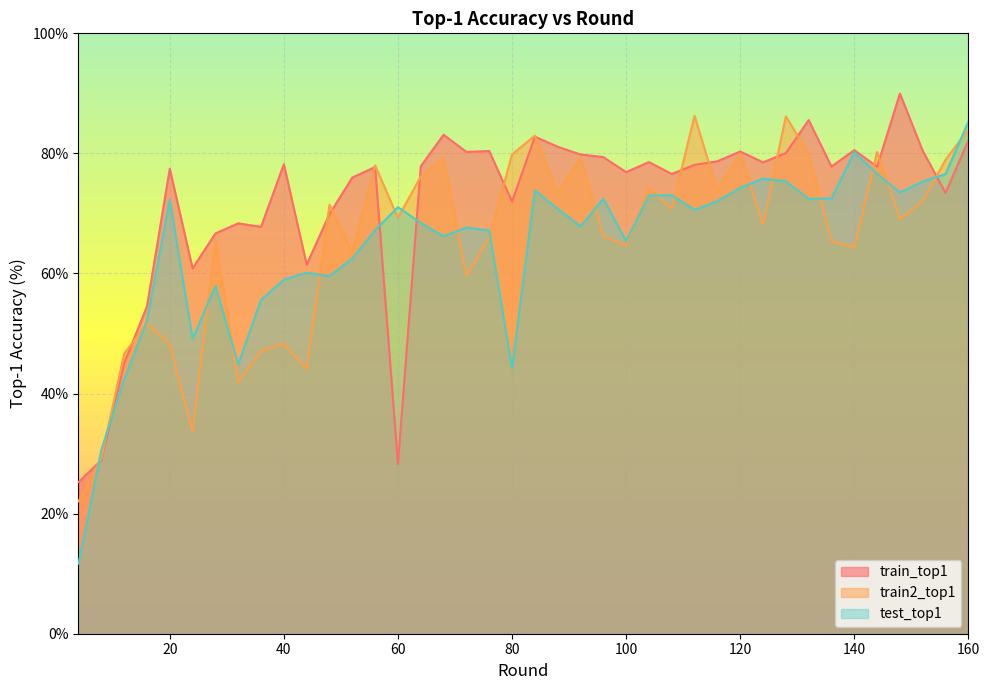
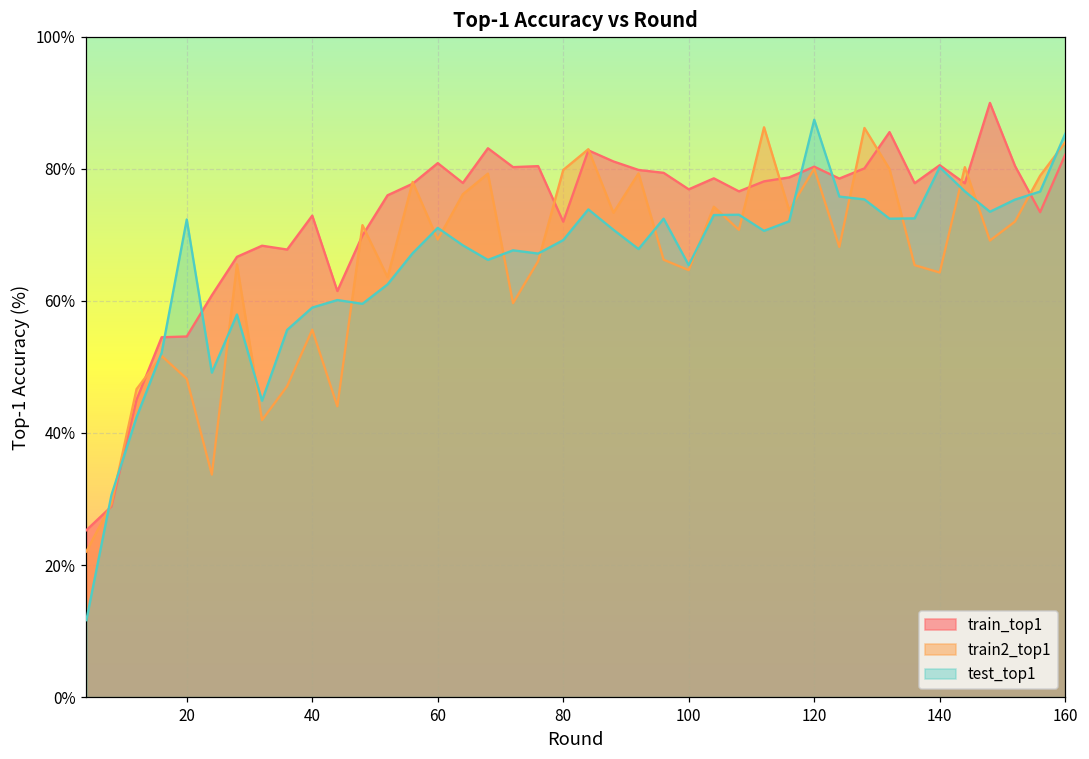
train_top1, 20: 77% -> 55%
train_top1, 40: 78% -> 73%
train2_top1, 40: 48% -> 56%
train_top1, 60: 28% -> 81%
test_top1, 80: 44% -> 69%
test_top1, 120: 74% -> 87%
